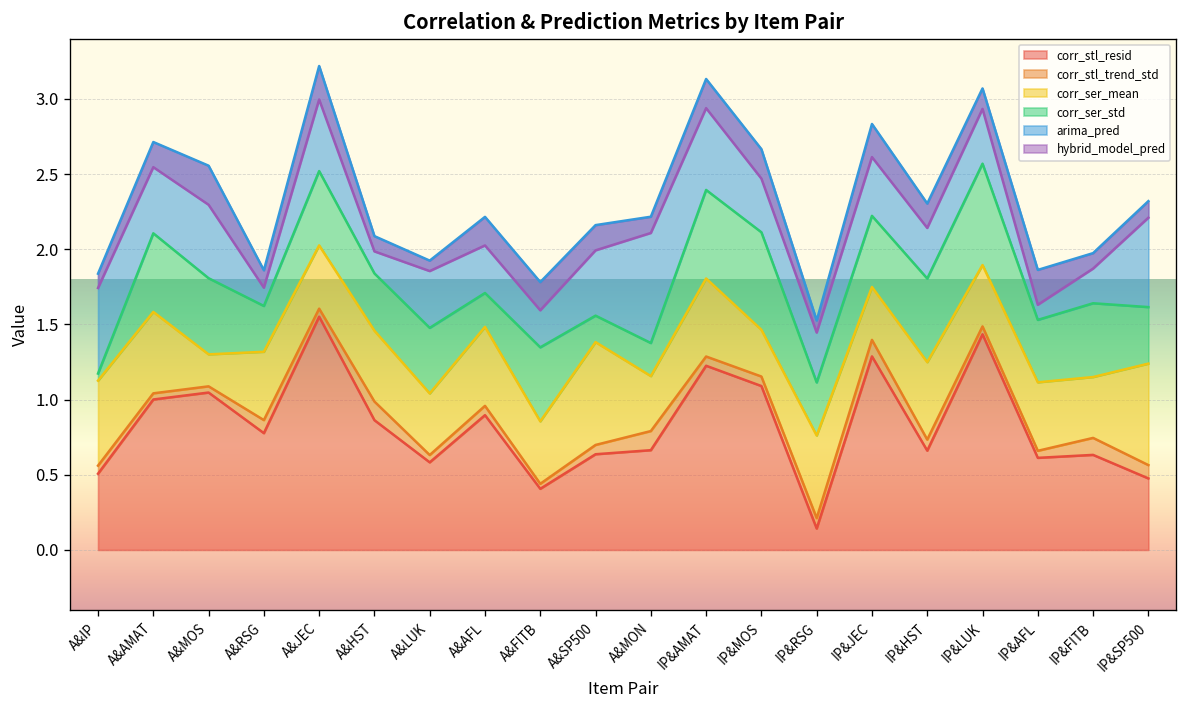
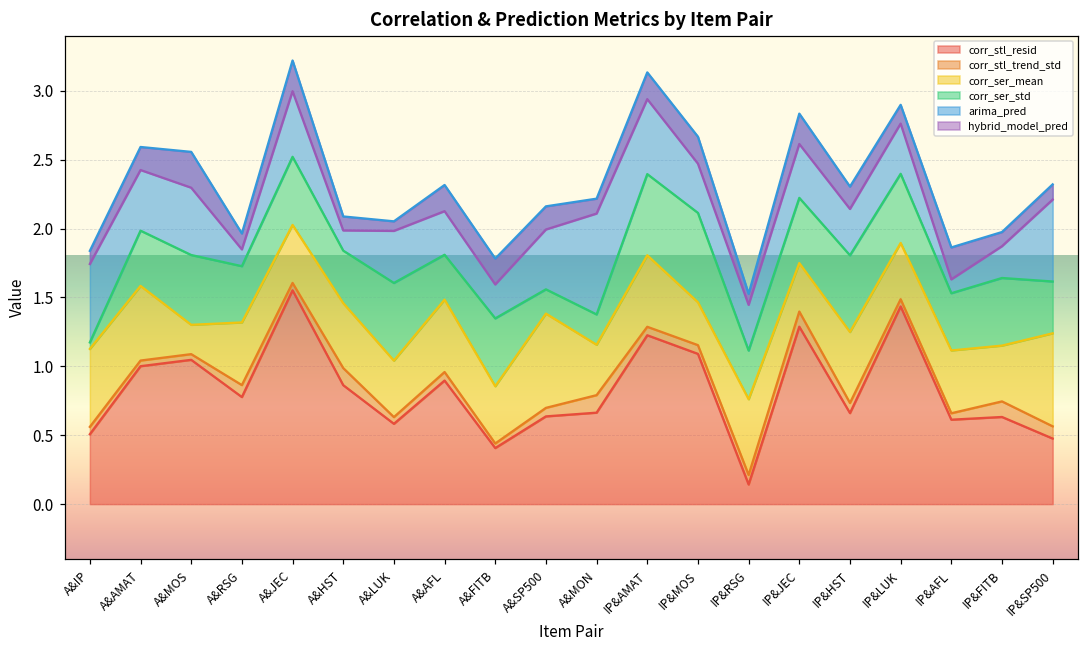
corr_ser_std, A&AMAT: 0.52 -> 0.40
corr_ser_std, A&RSG: 0.30 -> 0.41
corr_ser_std, A&LUK: 0.44 -> 0.56
corr_ser_std, A&AFL: 0.23 -> 0.33
corr_ser_std, IP&LUK: 0.67 -> 0.50
